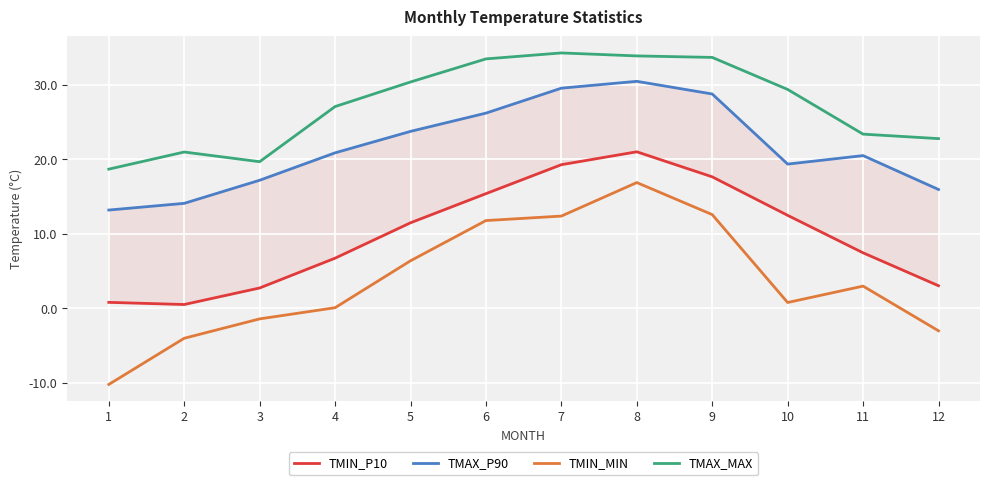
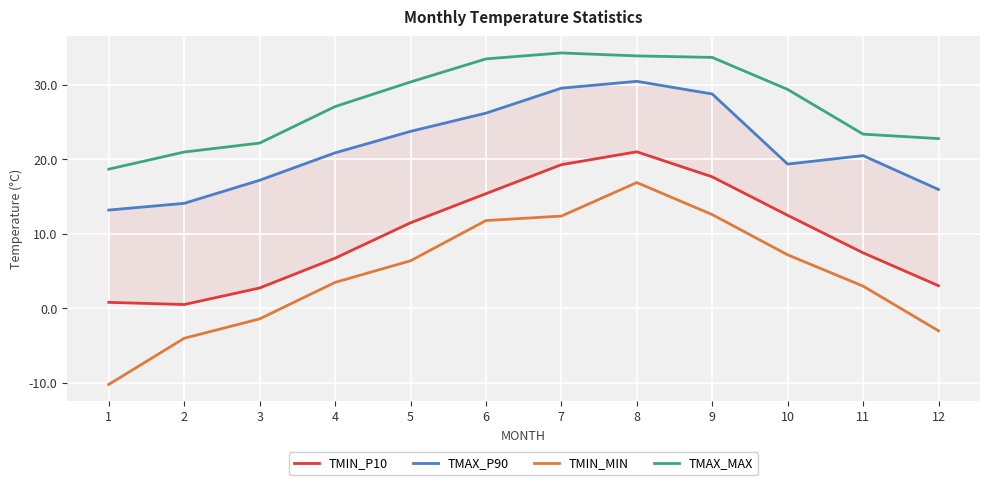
TMAX_MAX, 3: 20 -> 22
TMIN_MIN, 4: 0 -> 4
TMIN_MIN, 10: 1 -> 7
